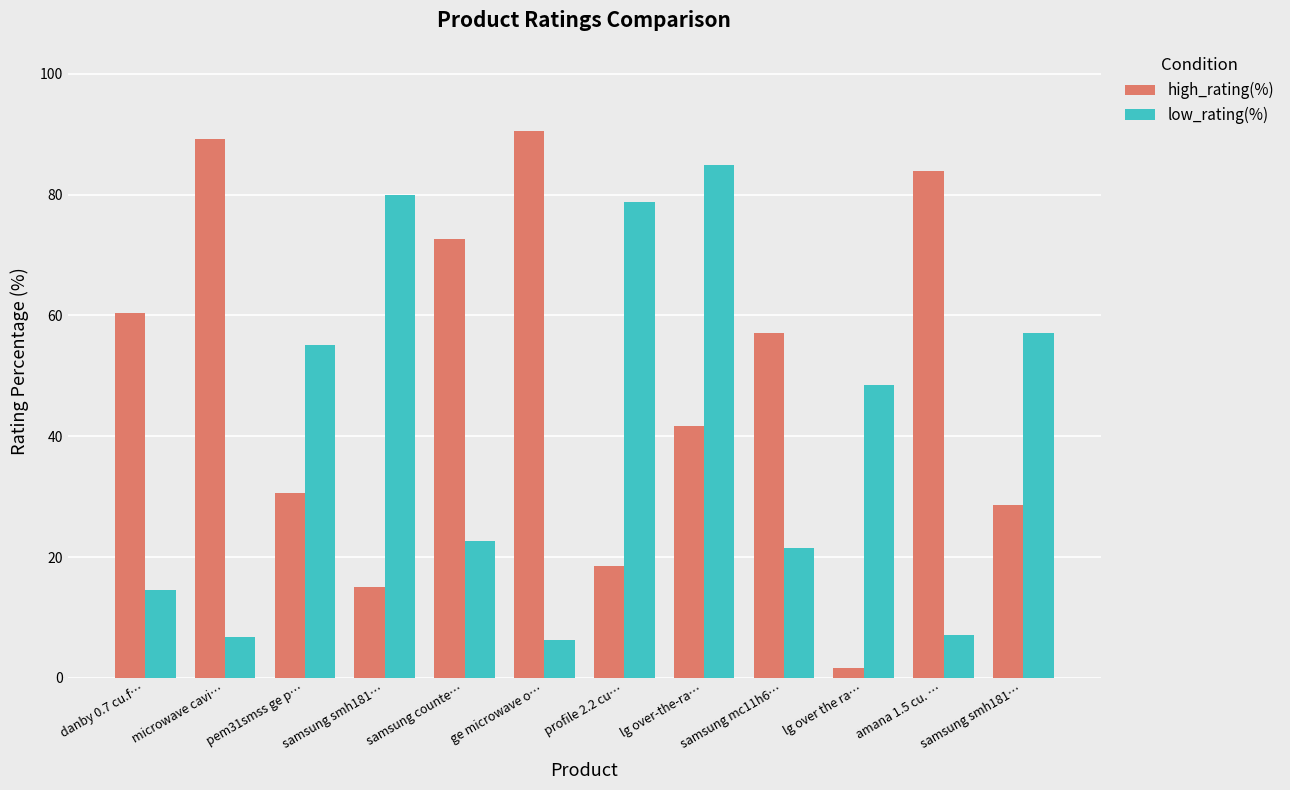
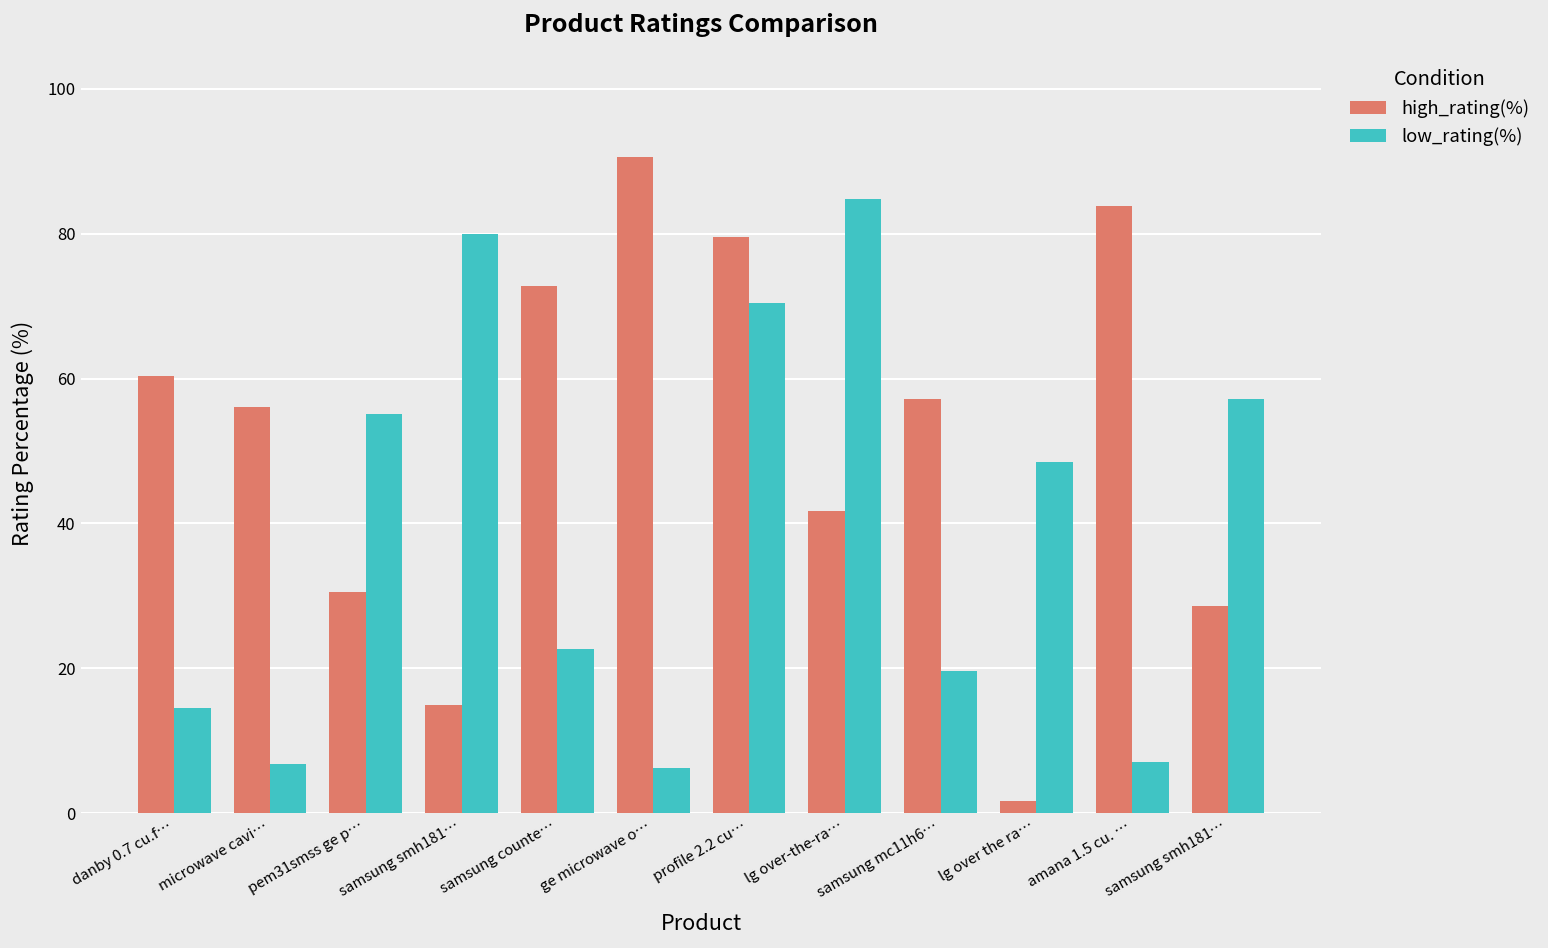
high_rating(%), microwave cavi…: 89 -> 56
high_rating(%), profile 2.2 cu…: 19 -> 80
low_rating(%), profile 2.2 cu…: 79 -> 70
low_rating(%), samsung mc11h6…: 21 -> 20
